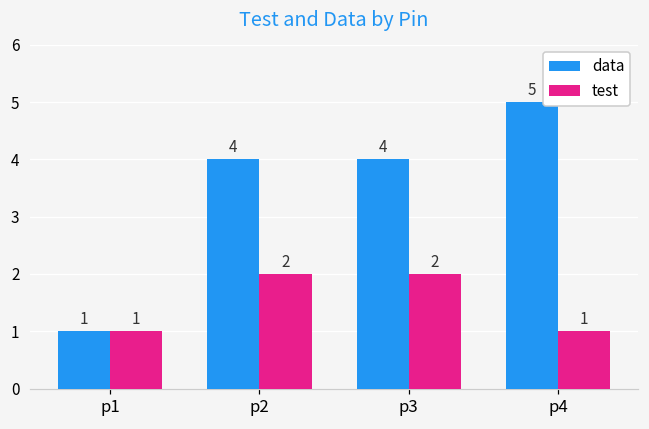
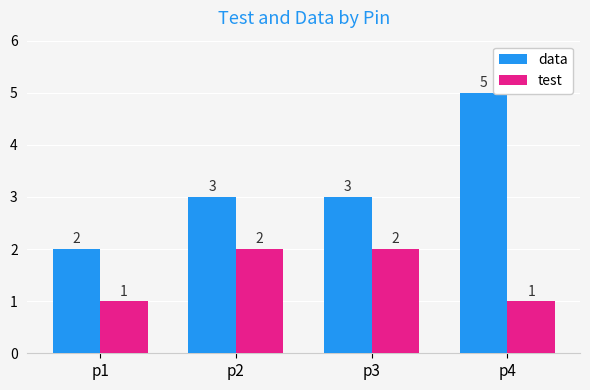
data, p1: 1 -> 2
data, p2: 4 -> 3
data, p3: 4 -> 3
